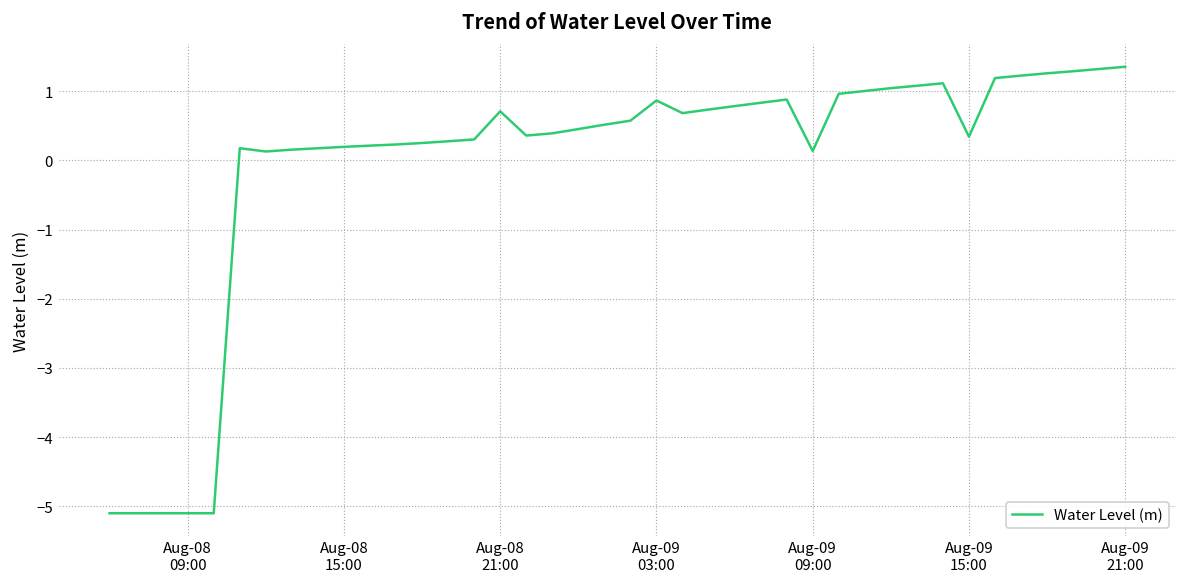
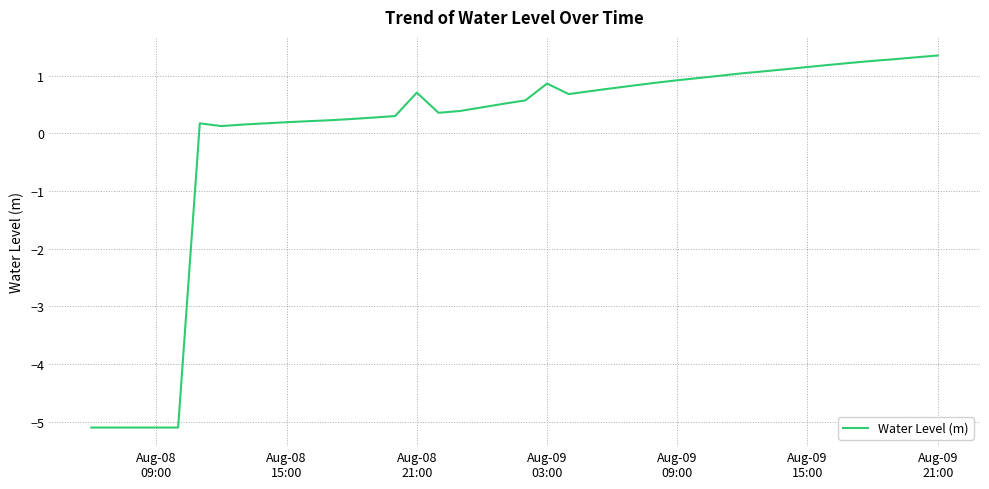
Aug-09 09:00: 0.1 -> 0.9
Aug-09 15:00: 0.3 -> 1.2
